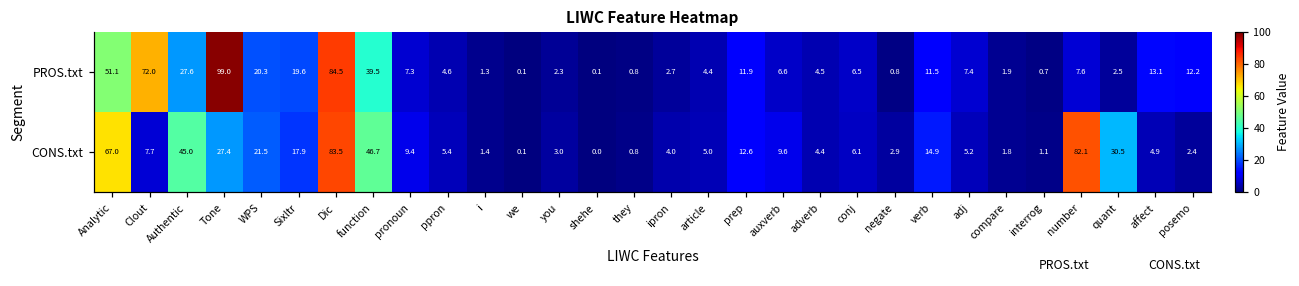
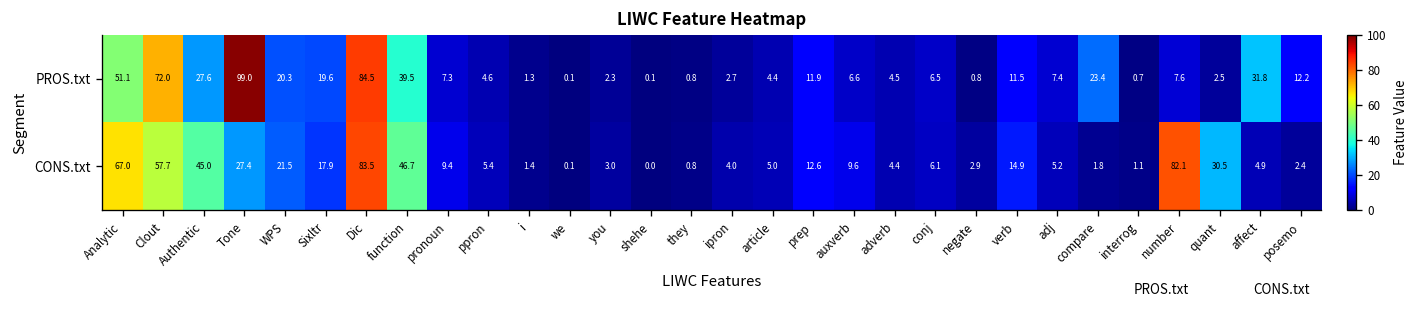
PROS.txt, compare: 1.9 -> 23.4
PROS.txt, affect: 13.1 -> 31.8
CONS.txt, Clout: 7.7 -> 57.7
